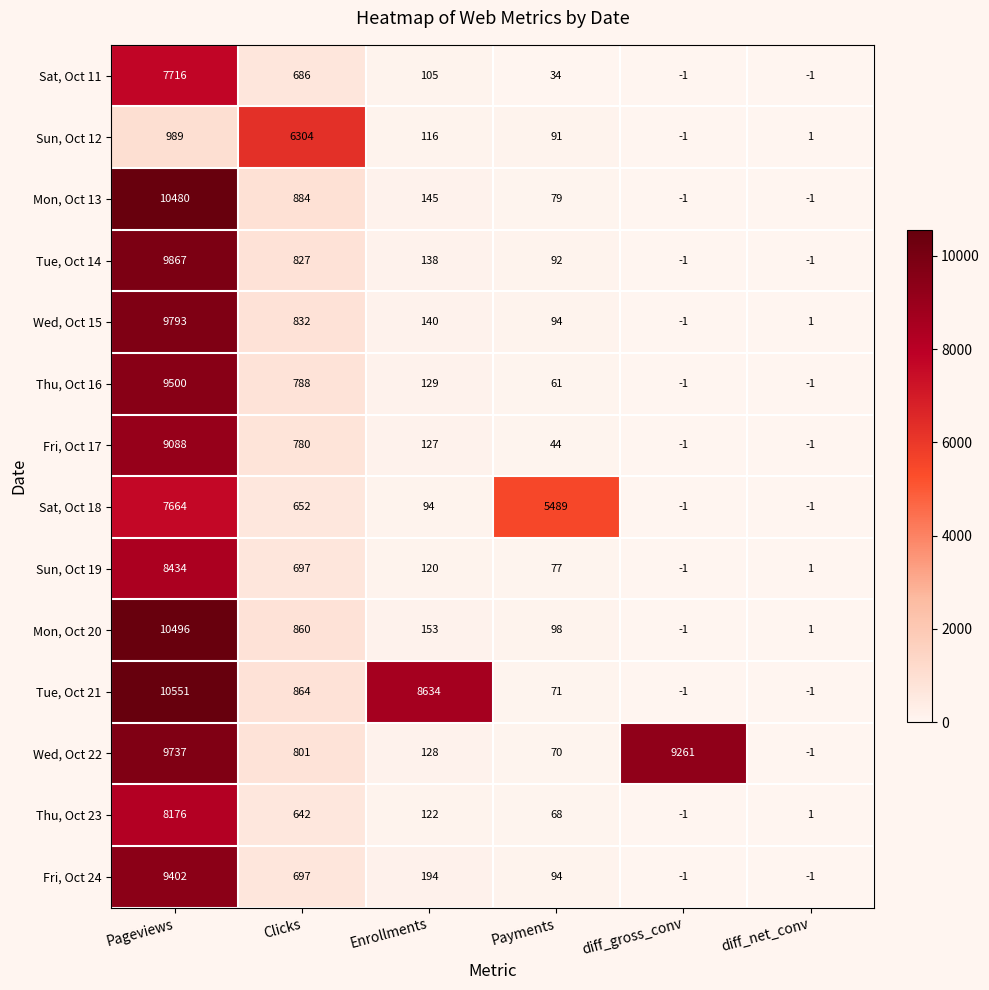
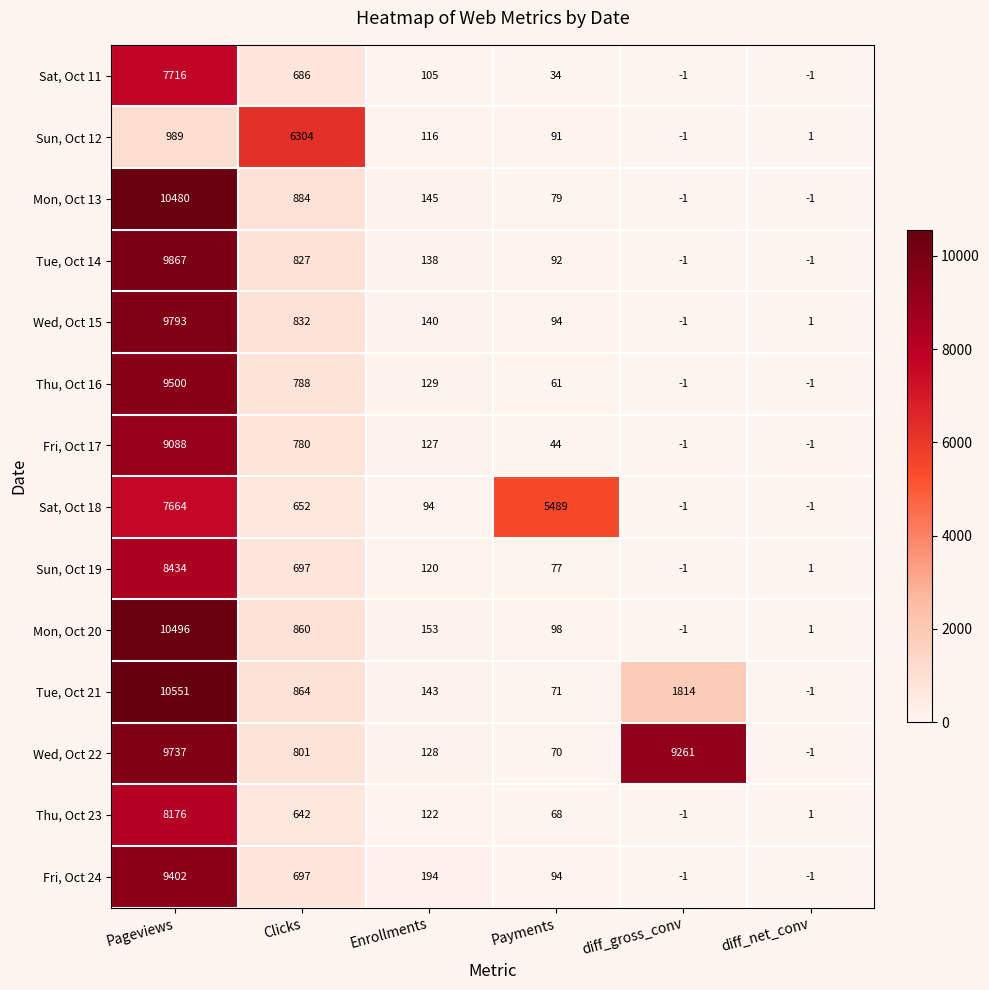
Tue, Oct 21, Enrollments: 8634 -> 143
Tue, Oct 21, diff_gross_conv: -1 -> 1814
